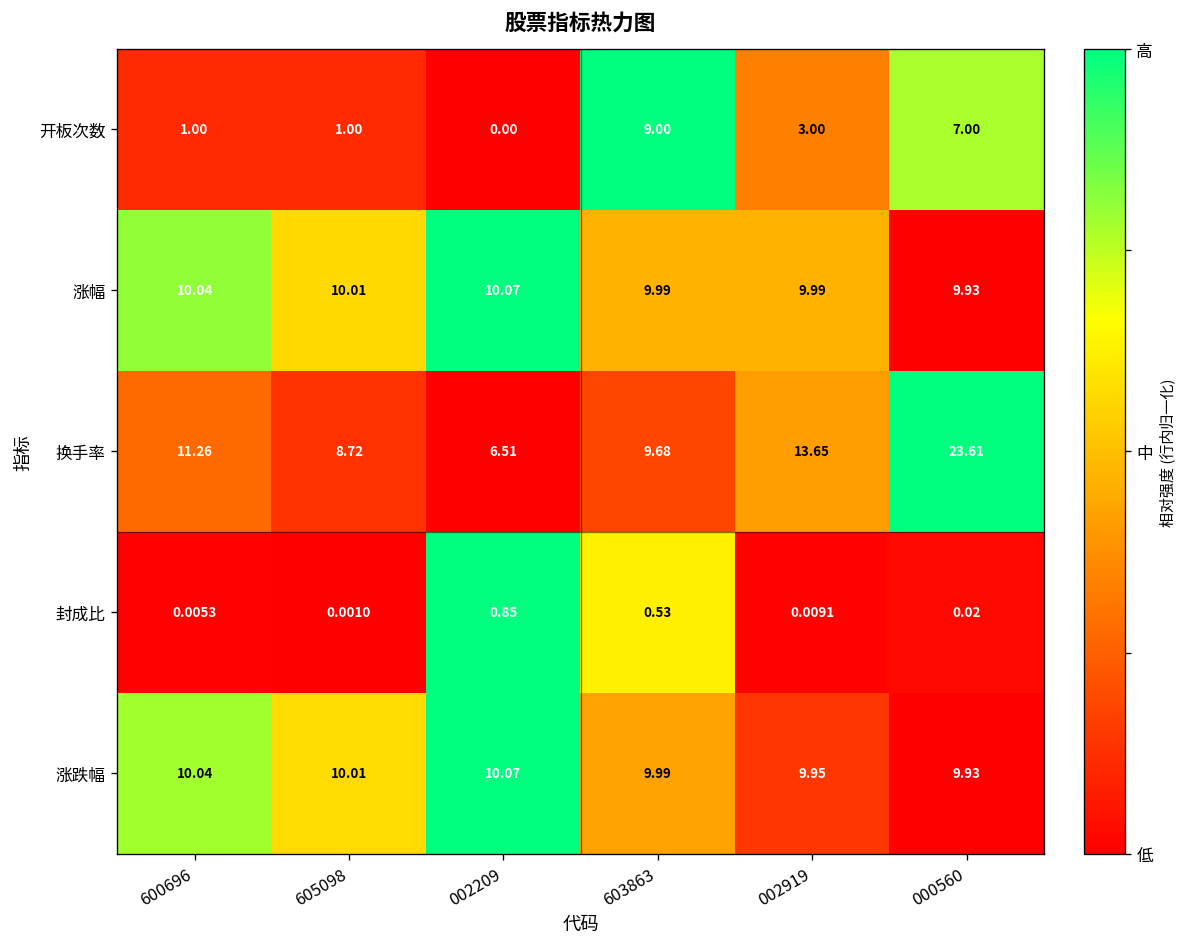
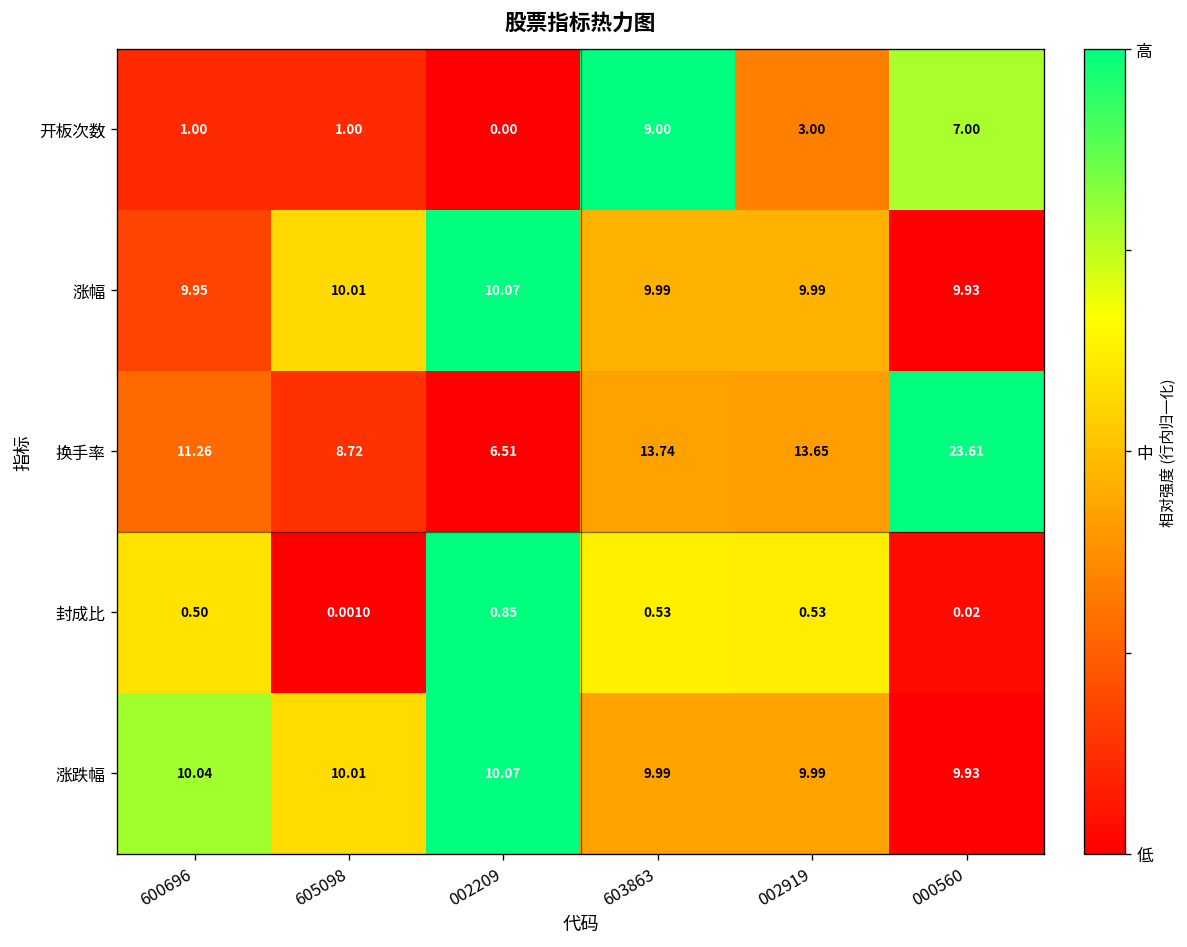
涨幅, 600696: 10.04 -> 9.95
换手率, 603863: 9.68 -> 13.74
封成比, 600696: 0.0053 -> 0.50
封成比, 002919: 0.0091 -> 0.53
涨跌幅, 002919: 9.95 -> 9.99
